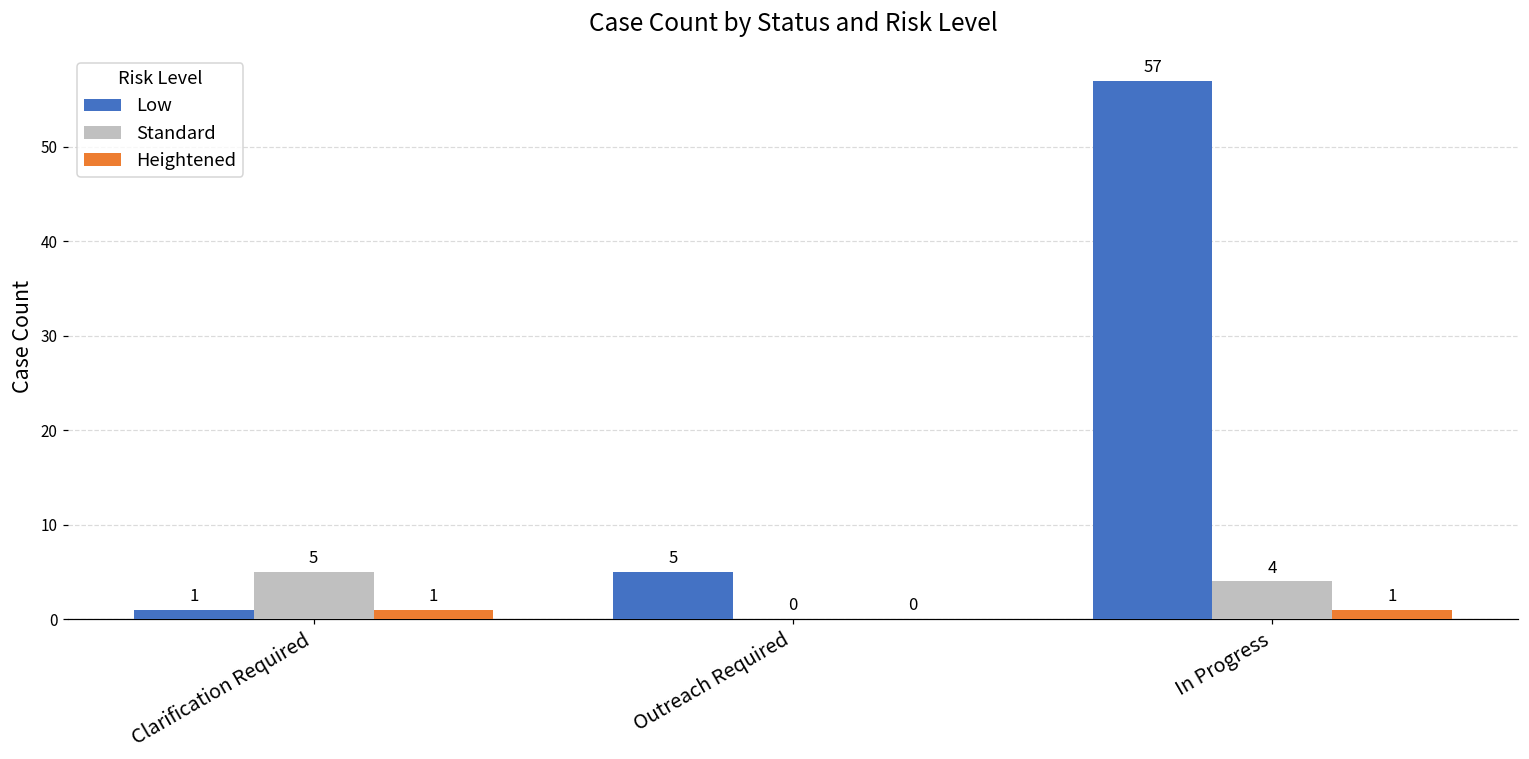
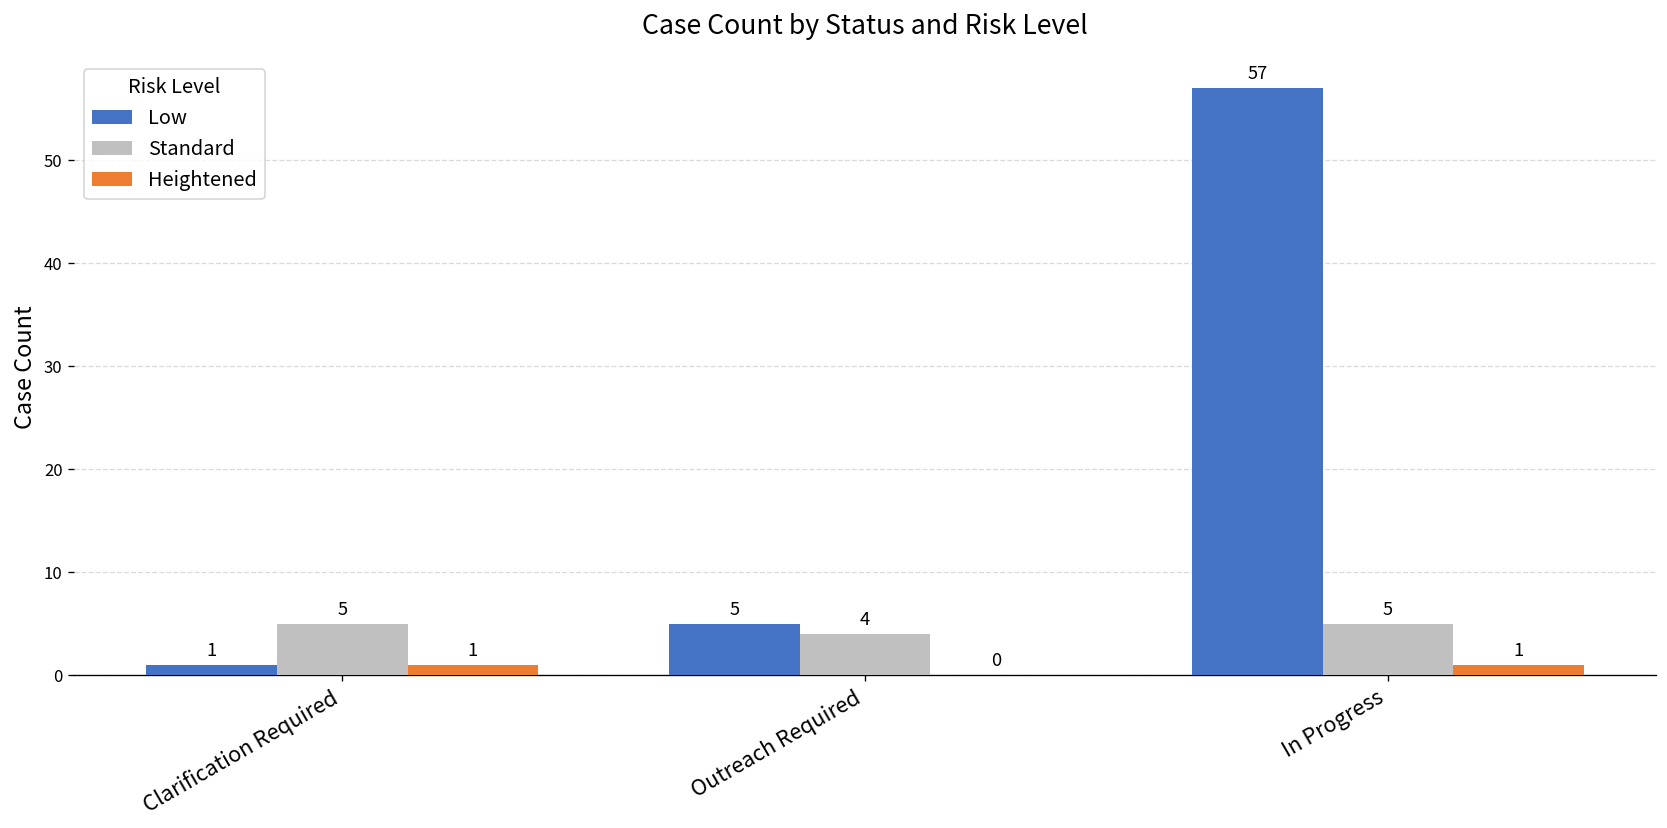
Standard, Outreach Required: 0 -> 4
Standard, In Progress: 4 -> 5
